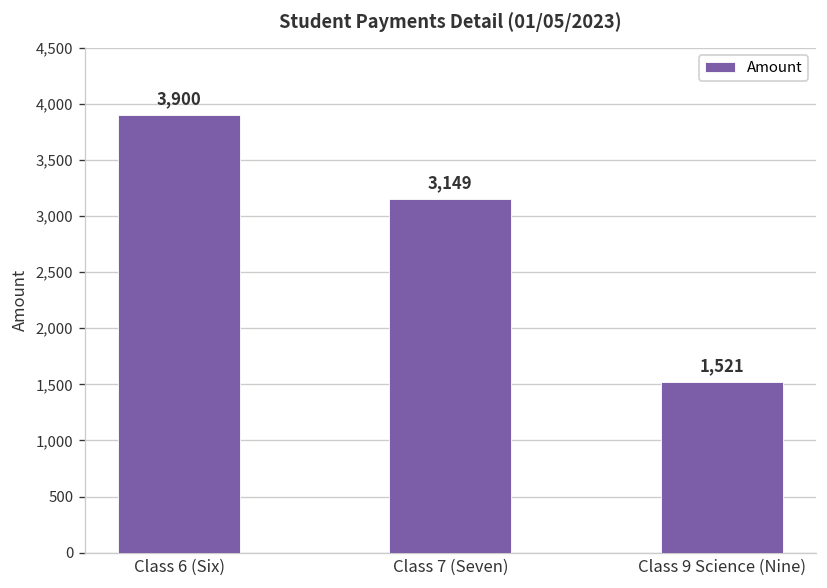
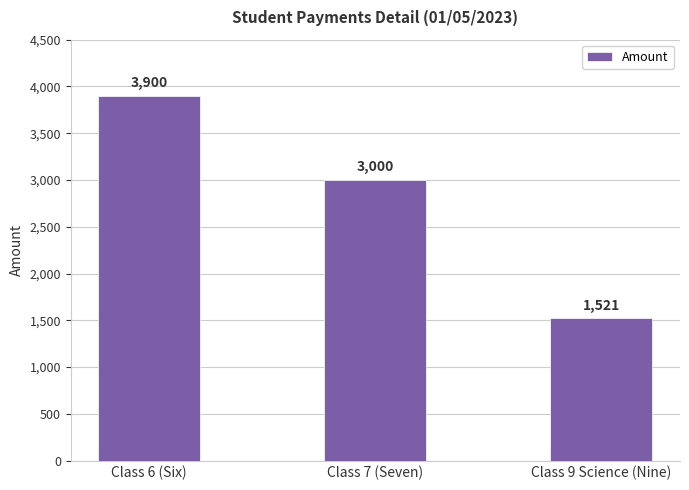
Class 7 (Seven): 3,149 -> 3,000
